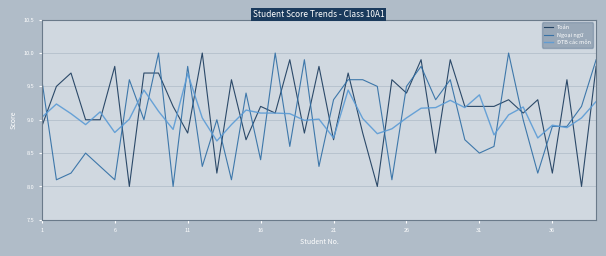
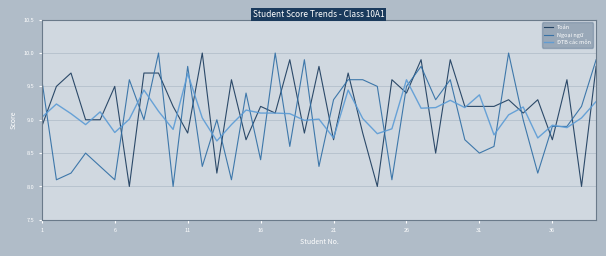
Toán, 6: 9.8 -> 9.5
ĐTB các môn, 26: 9.0 -> 9.6
Toán, 36: 8.2 -> 8.7
